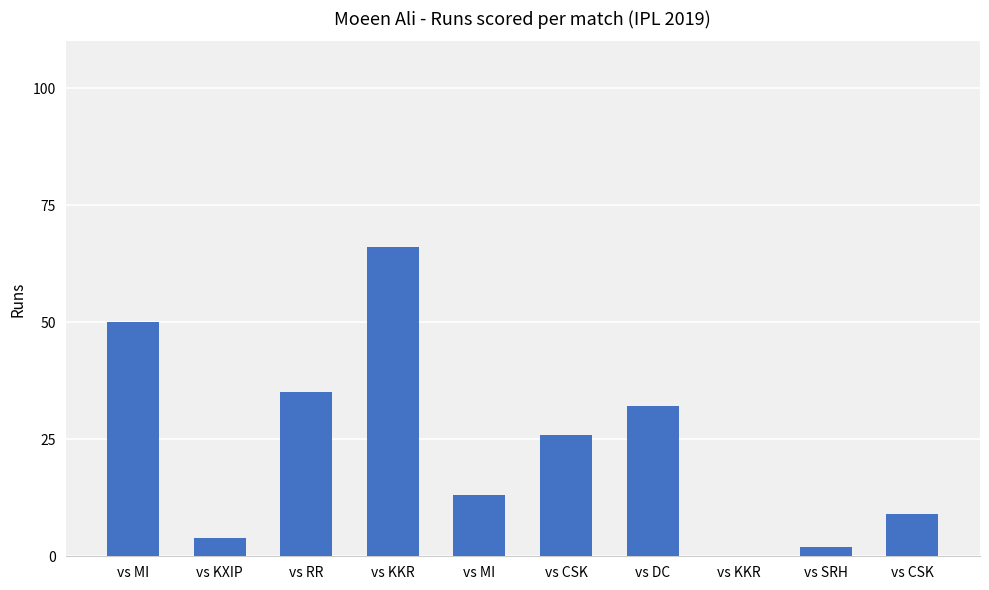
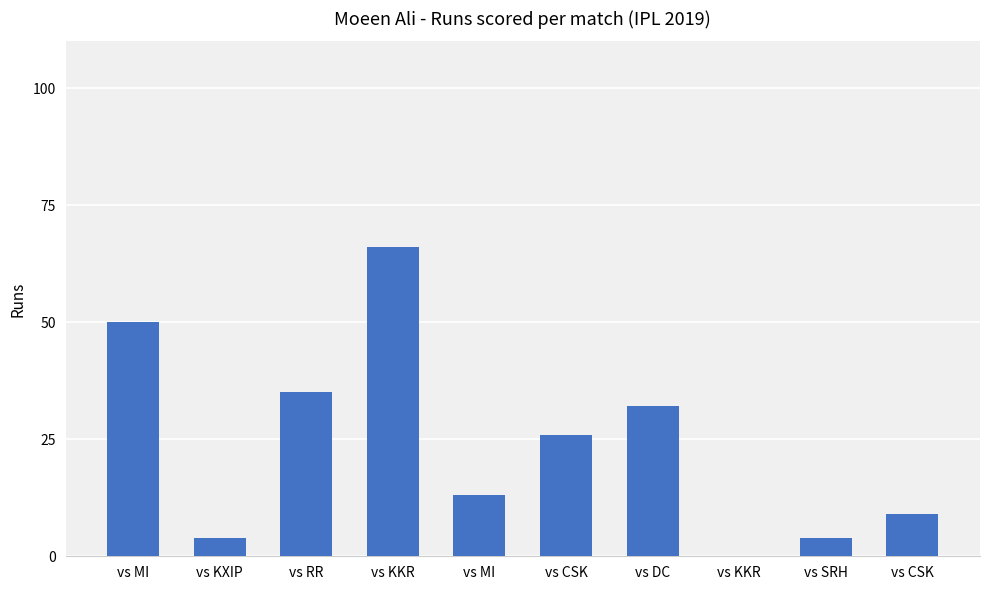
vs SRH: 2 -> 4
